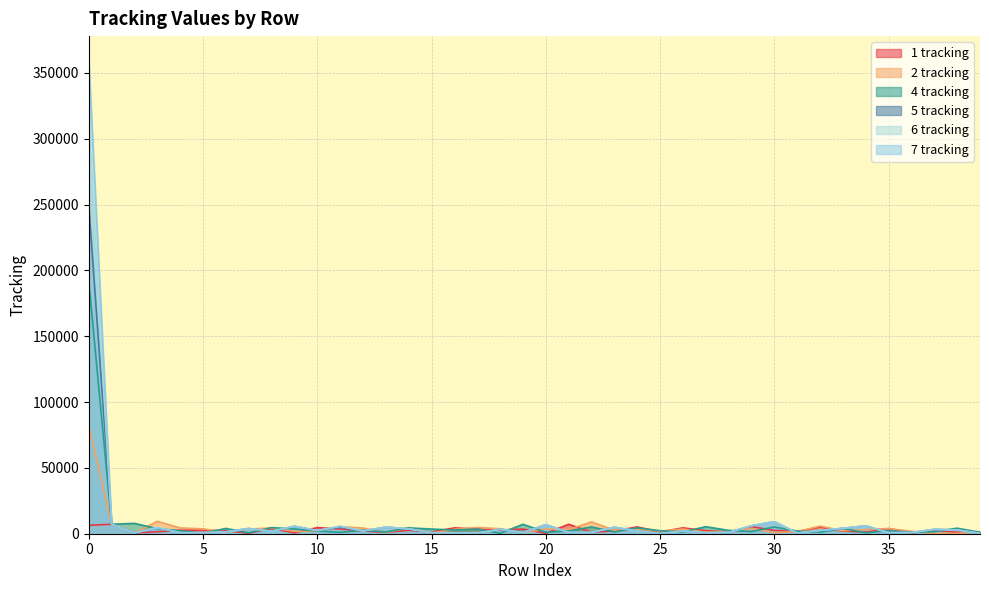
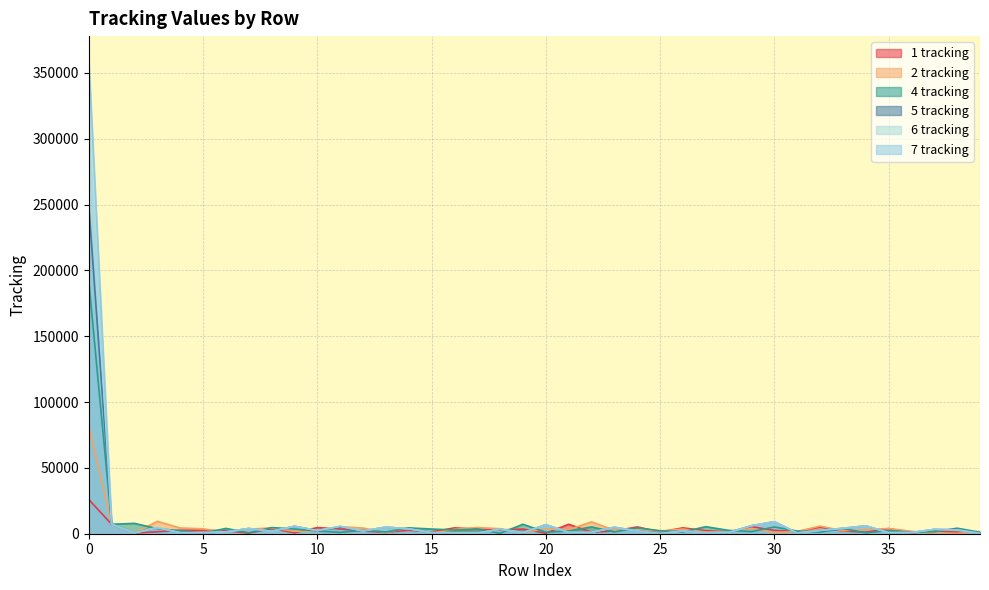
1 tracking, 0: 6000 -> 26000
